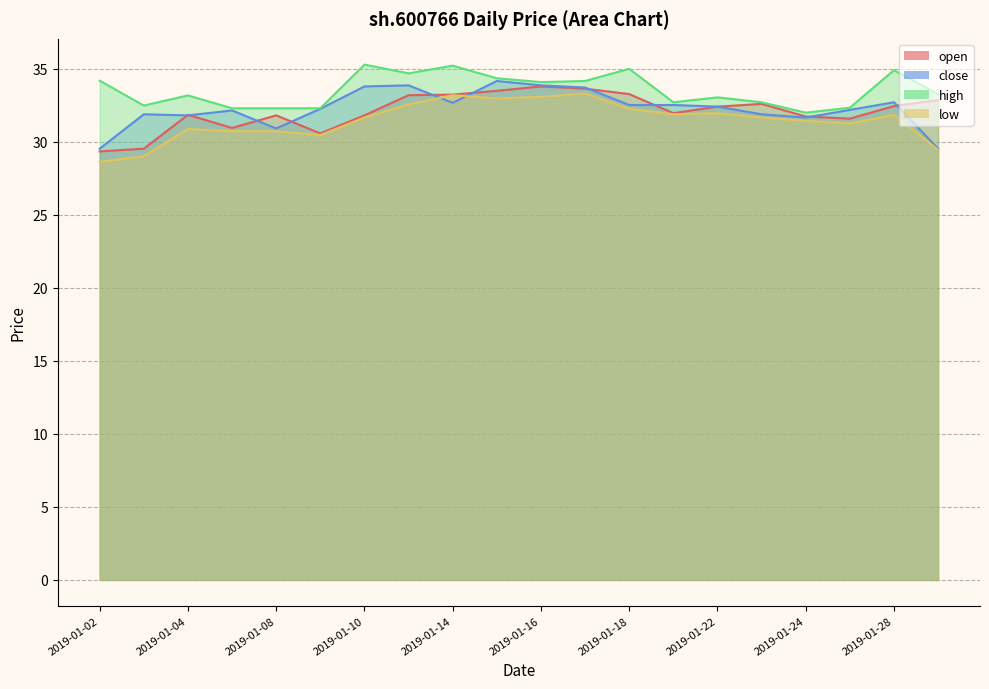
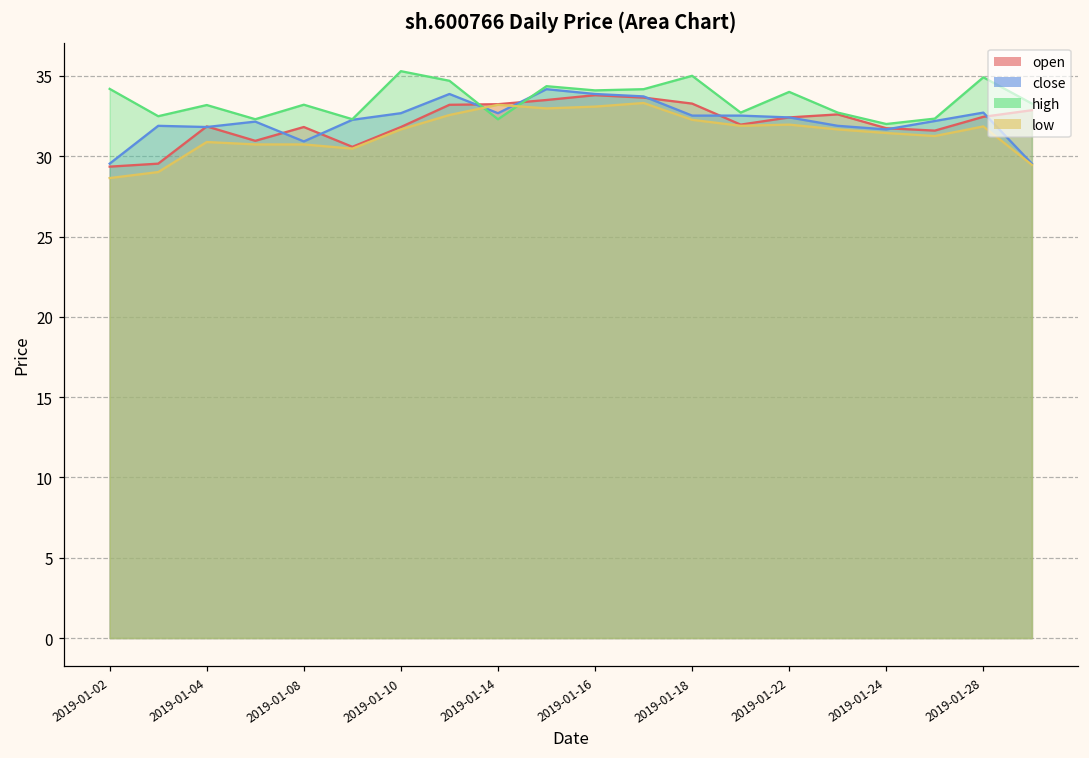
high, 2019-01-08: 32.3 -> 33.2
close, 2019-01-10: 33.8 -> 32.7
high, 2019-01-14: 35.2 -> 32.3
high, 2019-01-22: 33.1 -> 34.0
